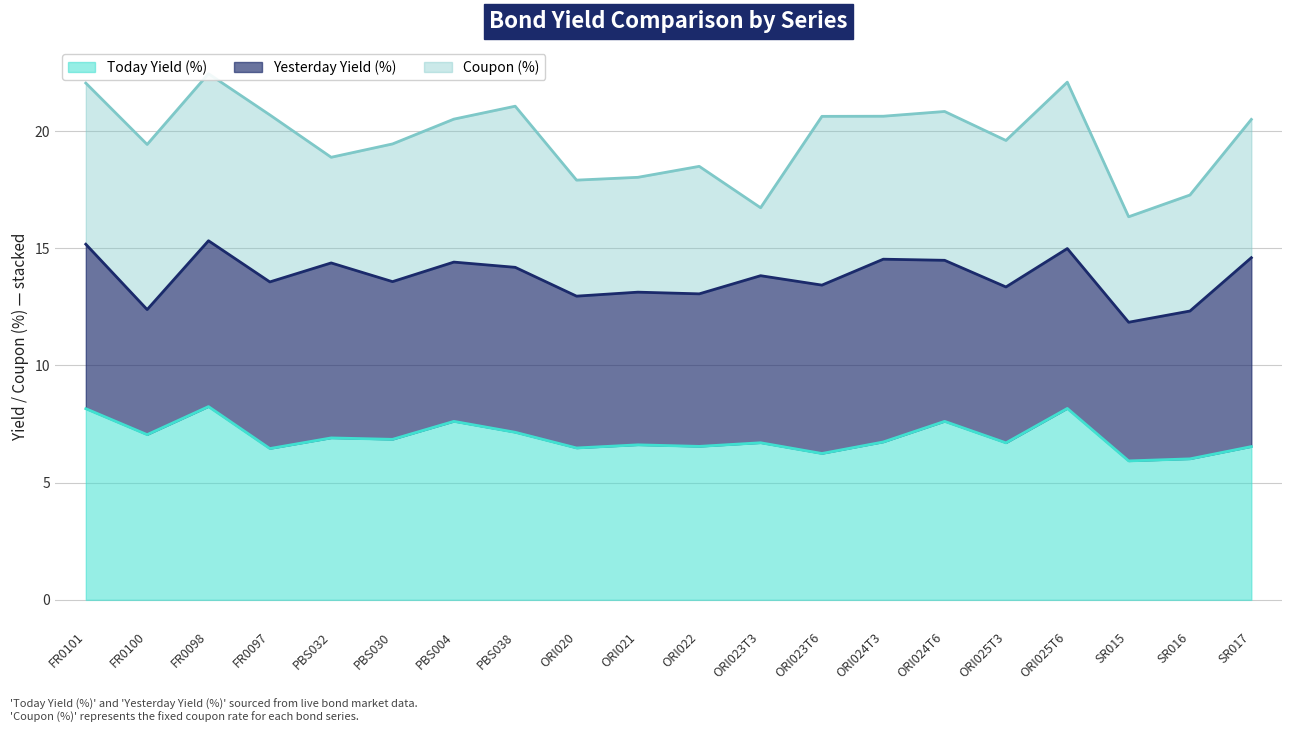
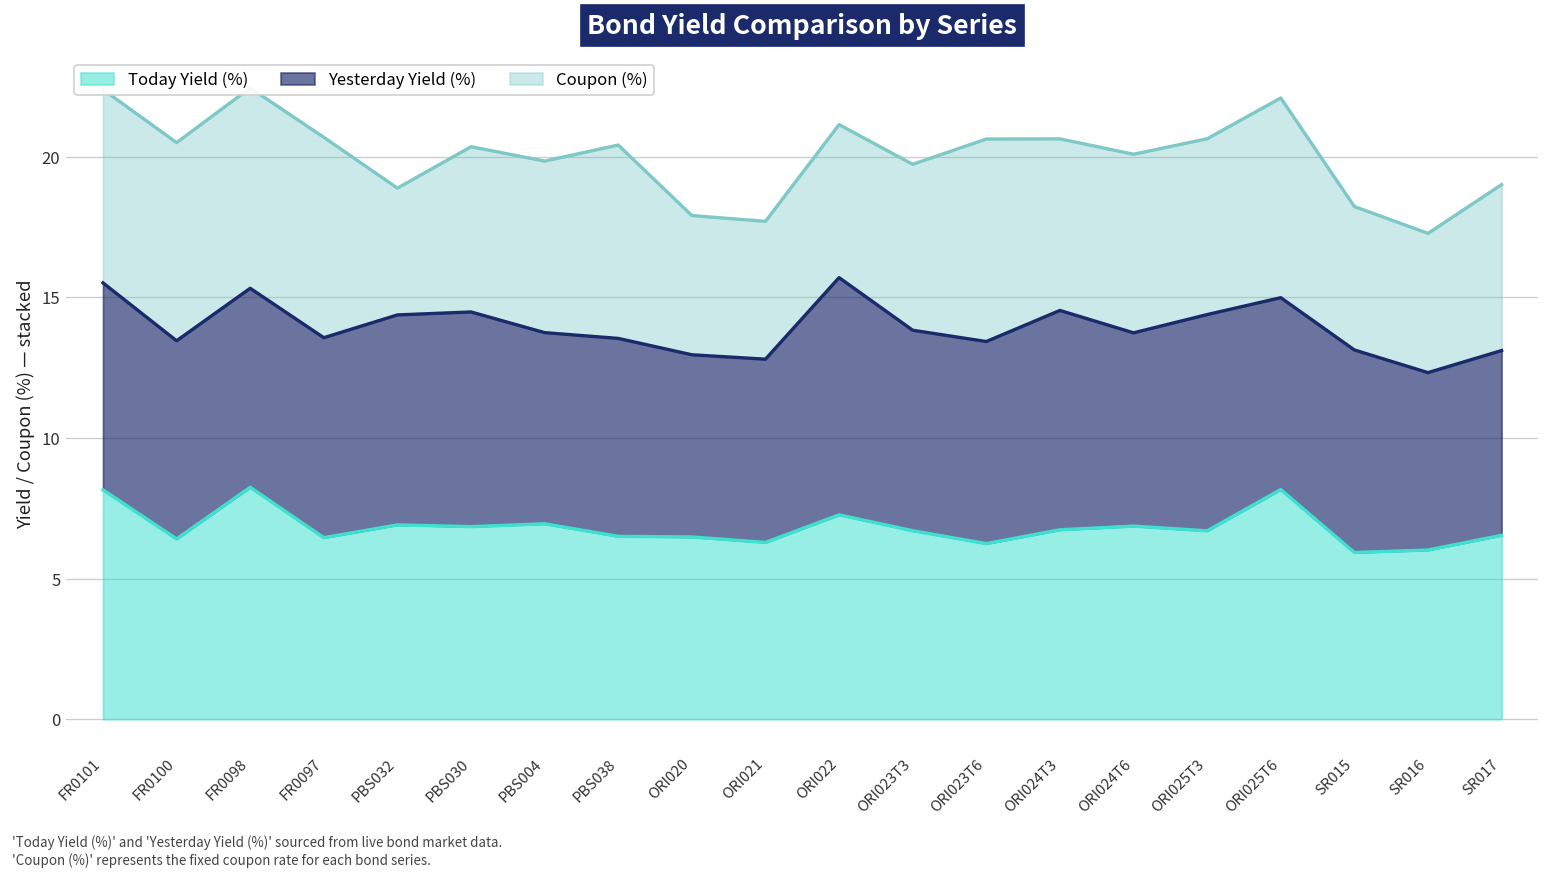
Yesterday Yield (%), FR0101: 7.0 -> 7.4
Today Yield (%), FR0100: 7.0 -> 6.4
Yesterday Yield (%), FR0100: 5.3 -> 7.0
Yesterday Yield (%), PBS030: 6.7 -> 7.6
Today Yield (%), PBS004: 7.6 -> 6.9
Today Yield (%), PBS038: 7.1 -> 6.5
Today Yield (%), ORI021: 6.6 -> 6.3
Today Yield (%), ORI022: 6.5 -> 7.3
Yesterday Yield (%), ORI022: 6.5 -> 8.4
Coupon (%), ORI023T3: 2.9 -> 5.9
Today Yield (%), ORI024T6: 7.6 -> 6.9
Yesterday Yield (%), ORI025T3: 6.7 -> 7.7
Yesterday Yield (%), SR015: 5.9 -> 7.2
Coupon (%), SR015: 4.5 -> 5.1
Yesterday Yield (%), SR017: 8.1 -> 6.6
